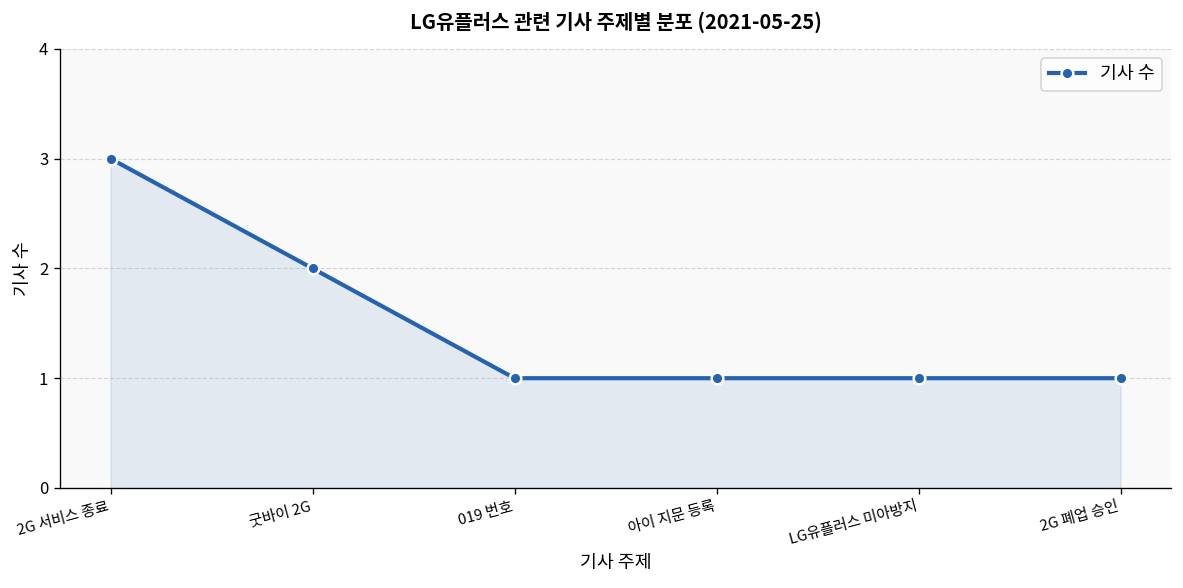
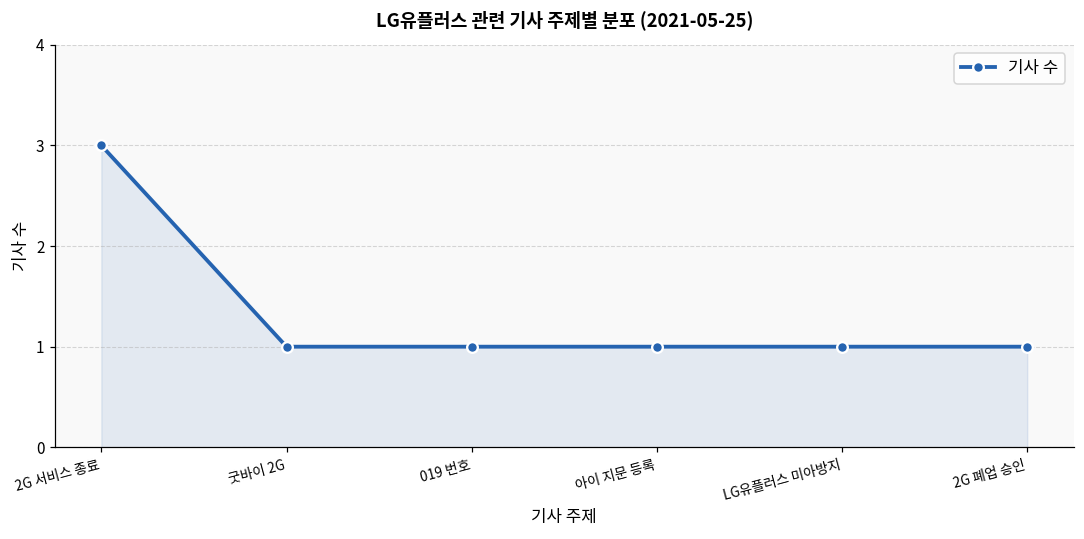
굿바이 2G: 2 -> 1
